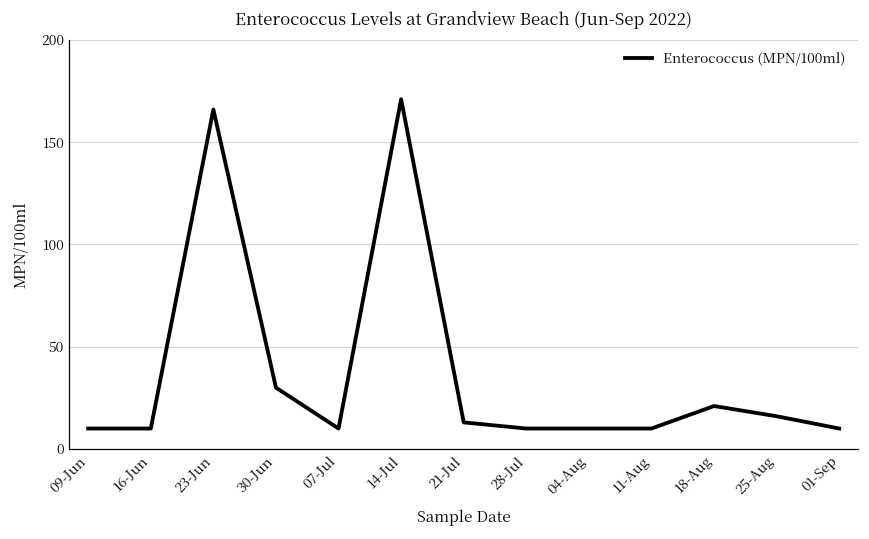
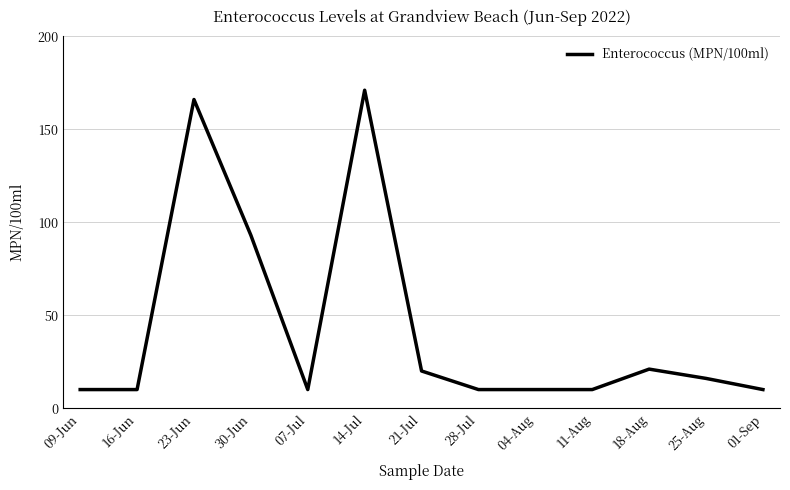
30-Jun: 30 -> 93
21-Jul: 13 -> 20
